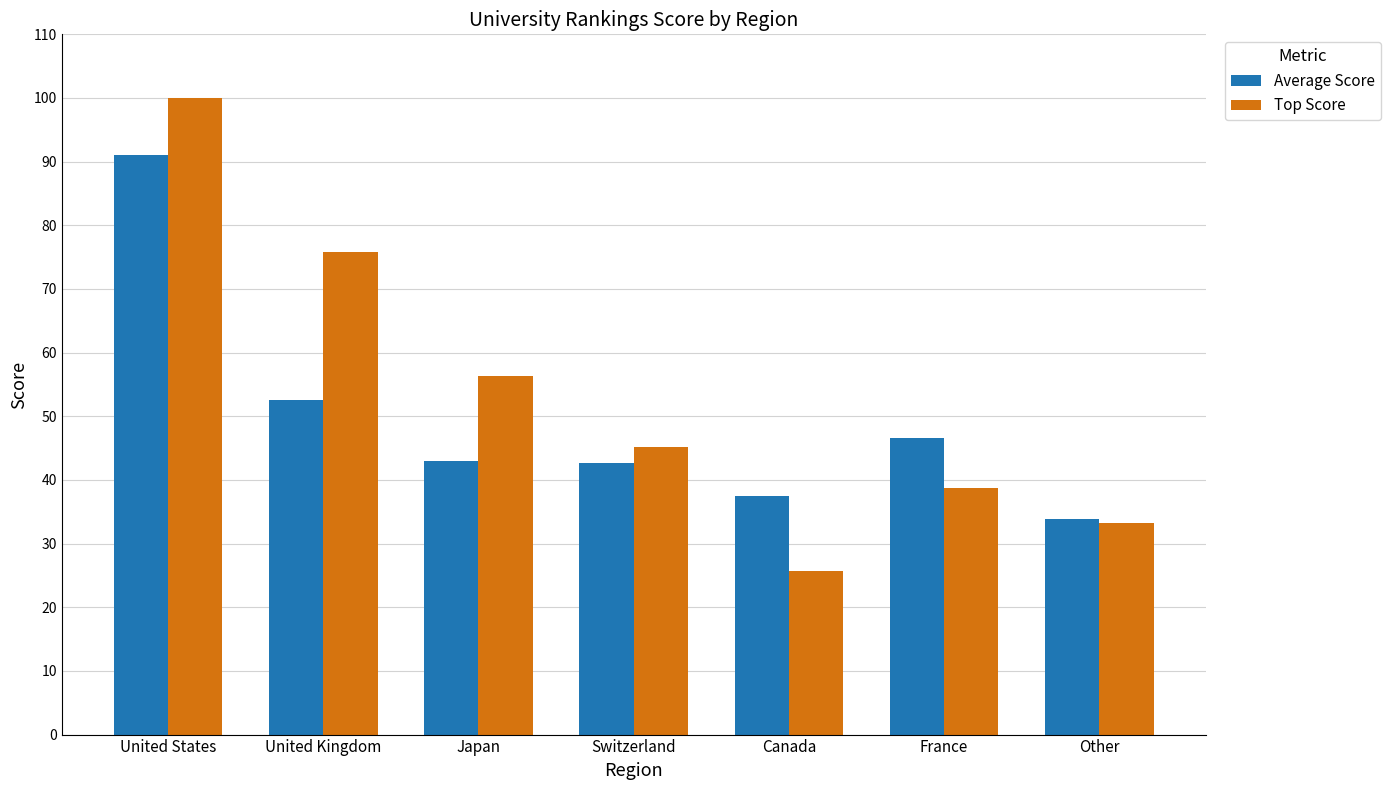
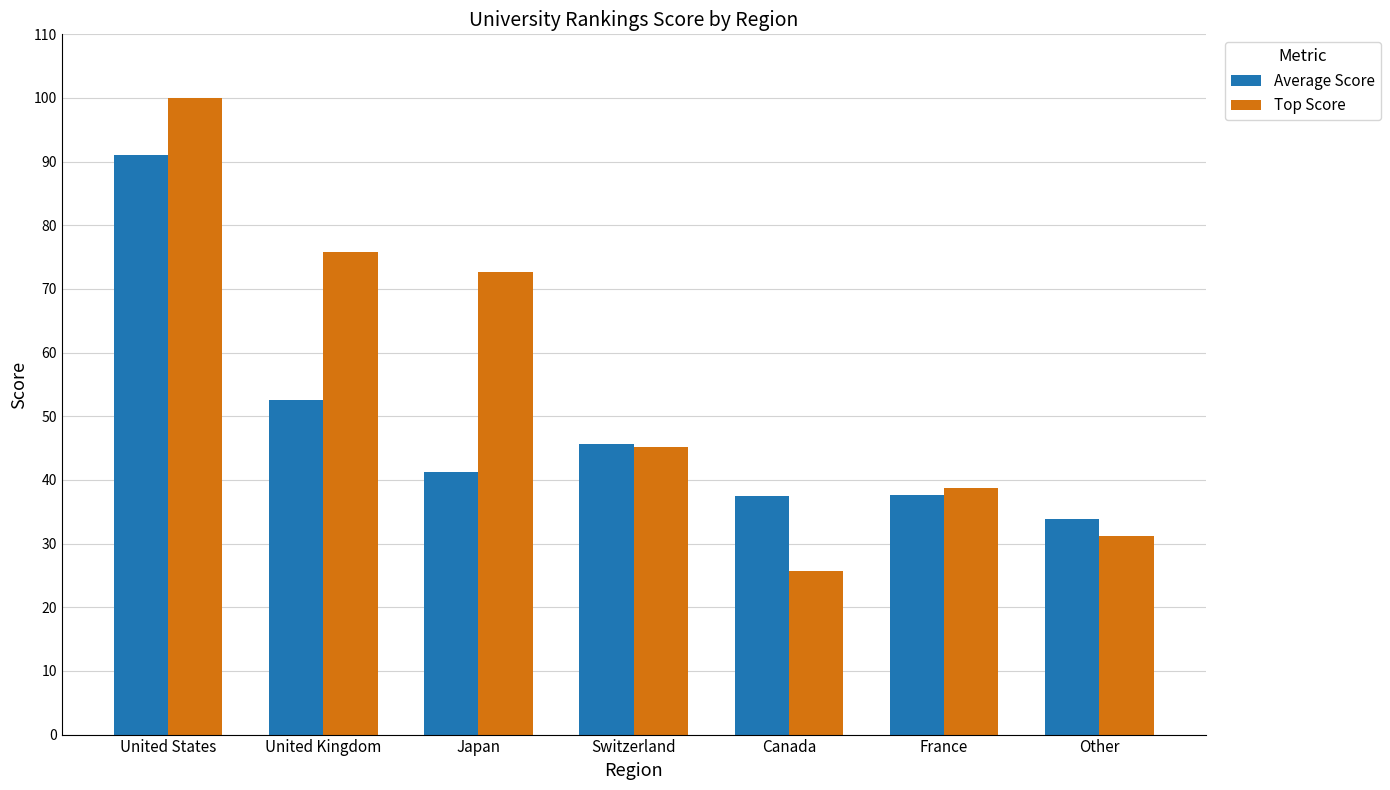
Average Score, Japan: 43 -> 41
Top Score, Japan: 56 -> 73
Average Score, Switzerland: 43 -> 46
Average Score, France: 47 -> 38
Top Score, Other: 33 -> 31
